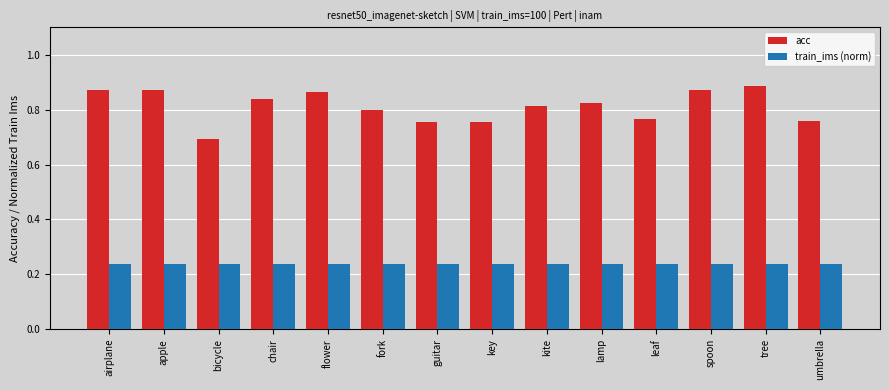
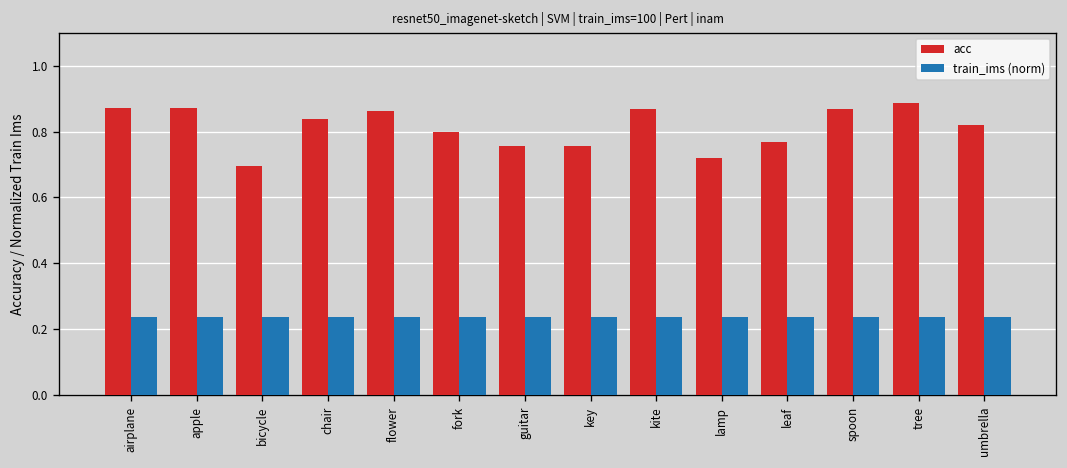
acc, kite: 0.81 -> 0.87
acc, lamp: 0.83 -> 0.72
acc, umbrella: 0.76 -> 0.82
